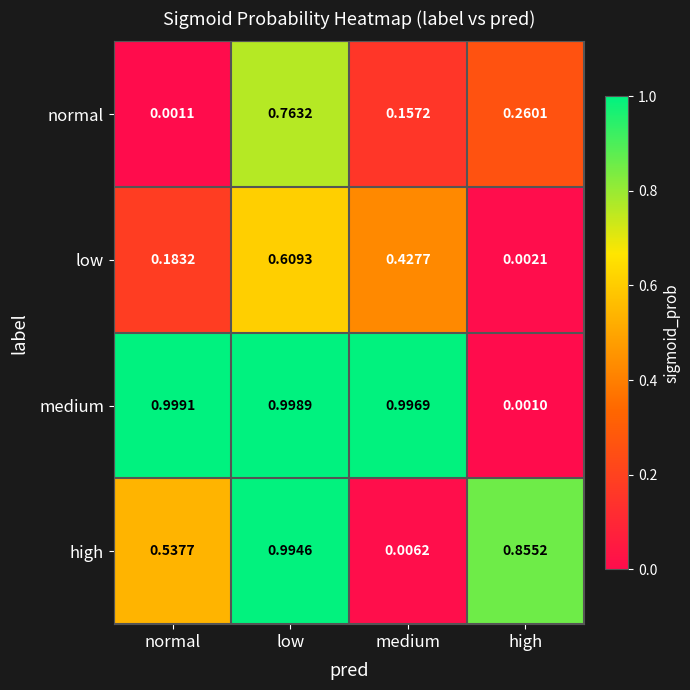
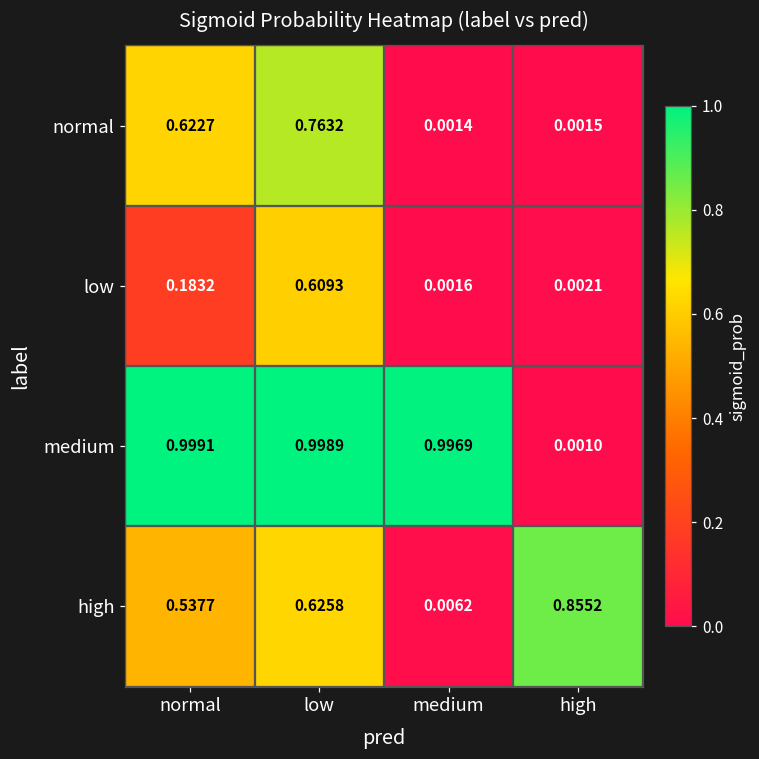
normal, normal: 0.0011 -> 0.6227
normal, medium: 0.1572 -> 0.0014
normal, high: 0.2601 -> 0.0015
low, medium: 0.4277 -> 0.0016
high, low: 0.9946 -> 0.6258
